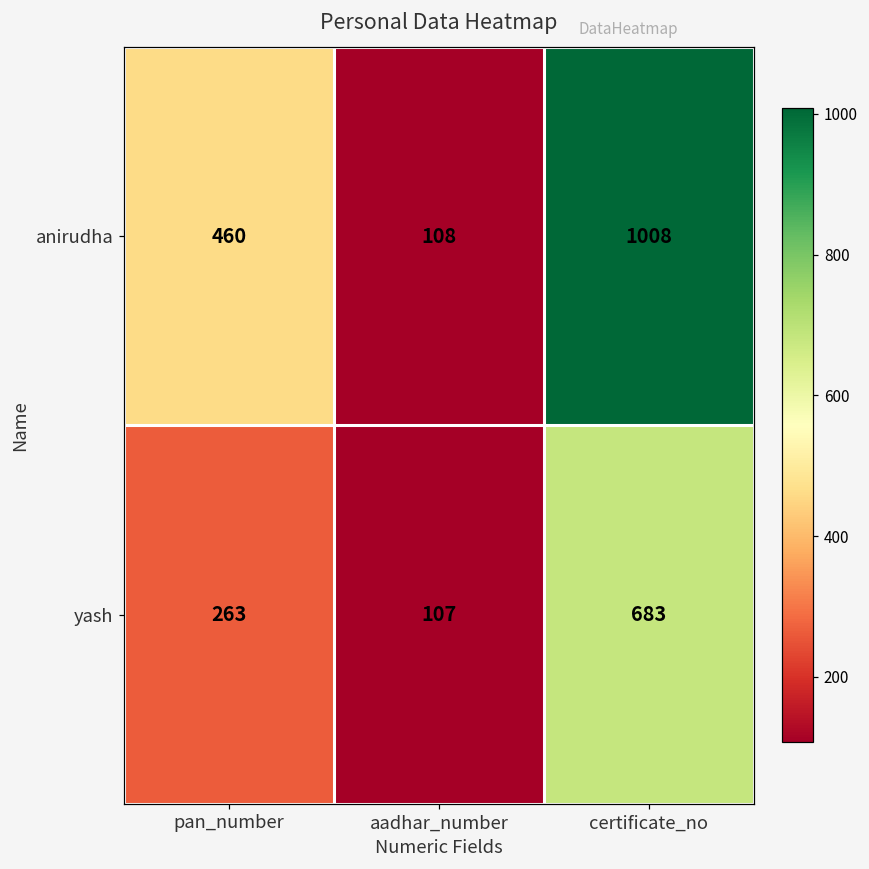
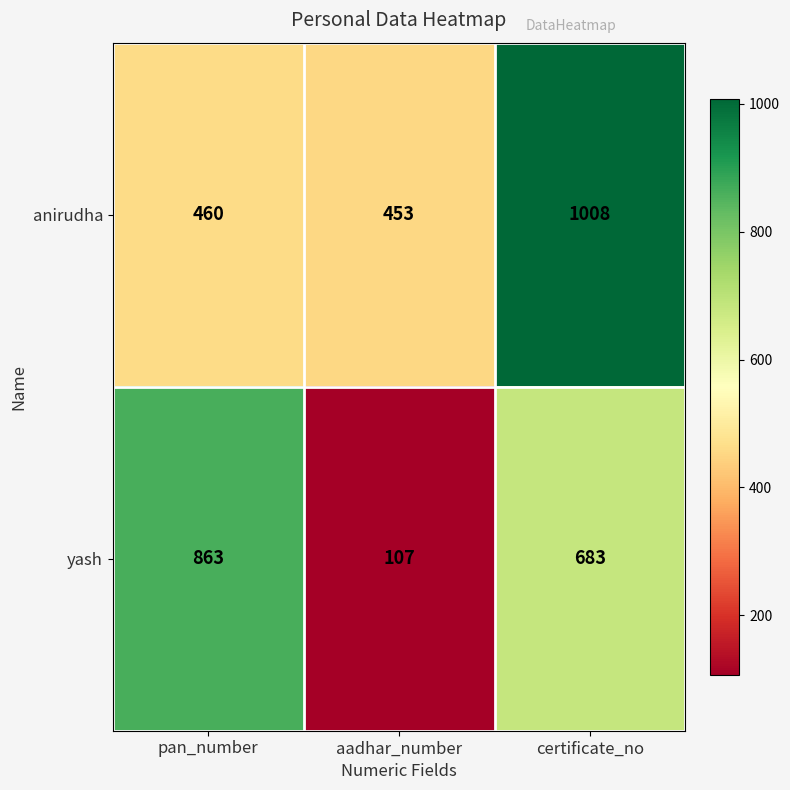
anirudha, aadhar_number: 108 -> 453
yash, pan_number: 263 -> 863
